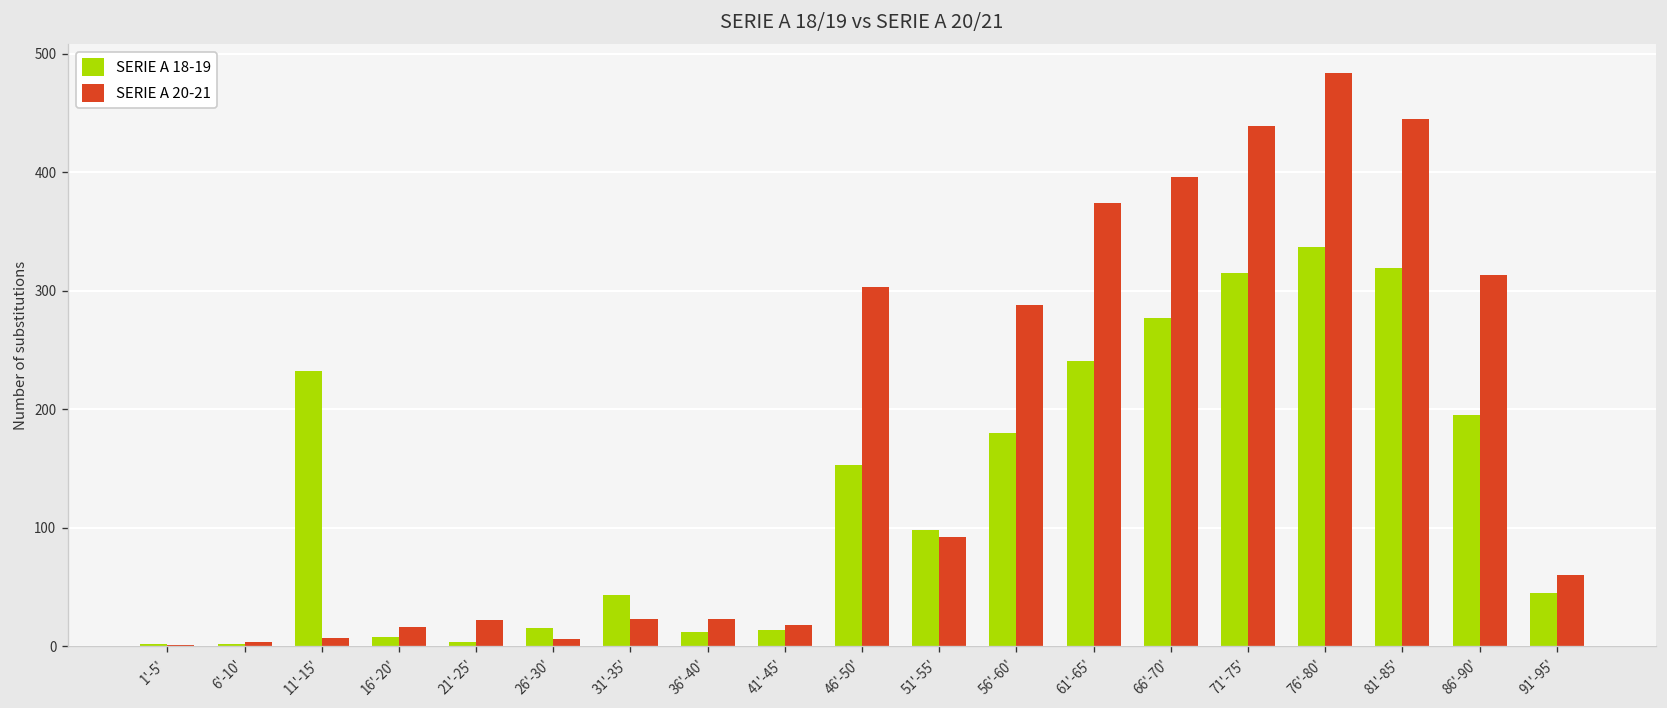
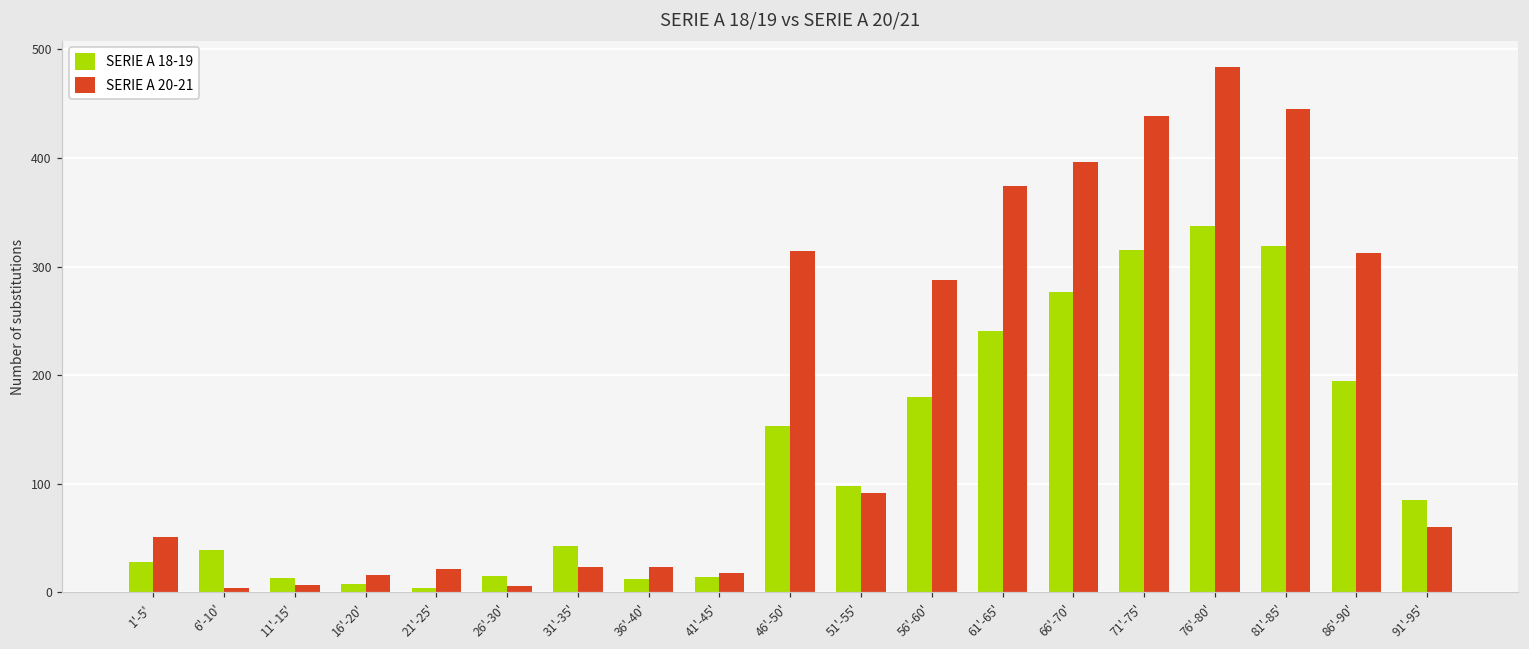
SERIE A 18-19, 1'-5': 0 -> 30
SERIE A 20-21, 1'-5': 0 -> 50
SERIE A 18-19, 6'-10': 0 -> 40
SERIE A 18-19, 11'-15': 230 -> 10
SERIE A 20-21, 46'-50': 300 -> 310
SERIE A 18-19, 91'-95': 50 -> 90
